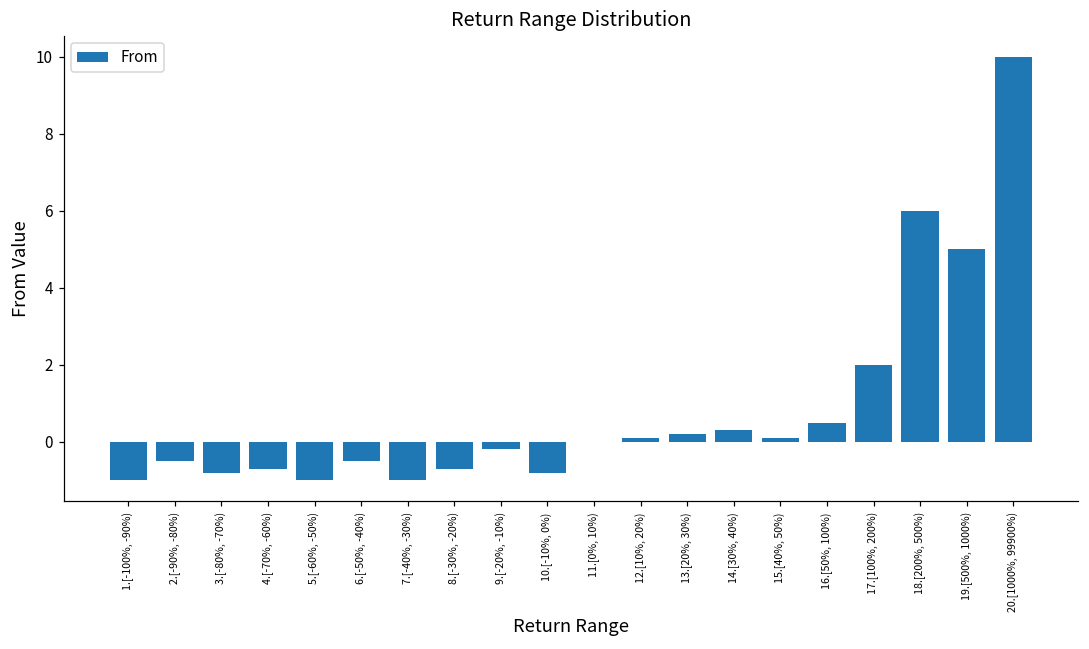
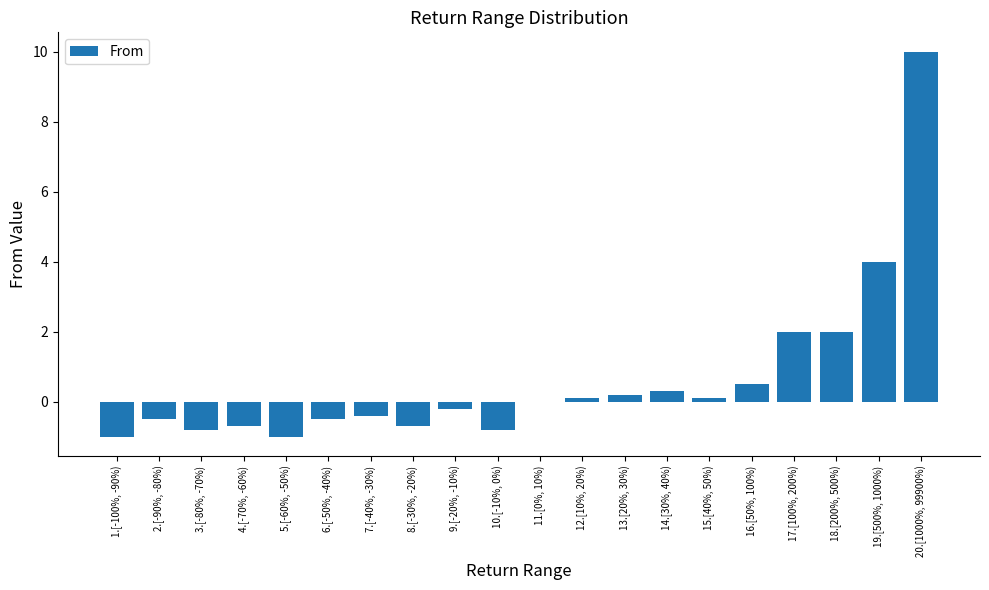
7.[-40%, -30%): -1.0 -> -0.4
18.[200%, 500%): 6 -> 2
19.[500%, 1000%): 5 -> 4
